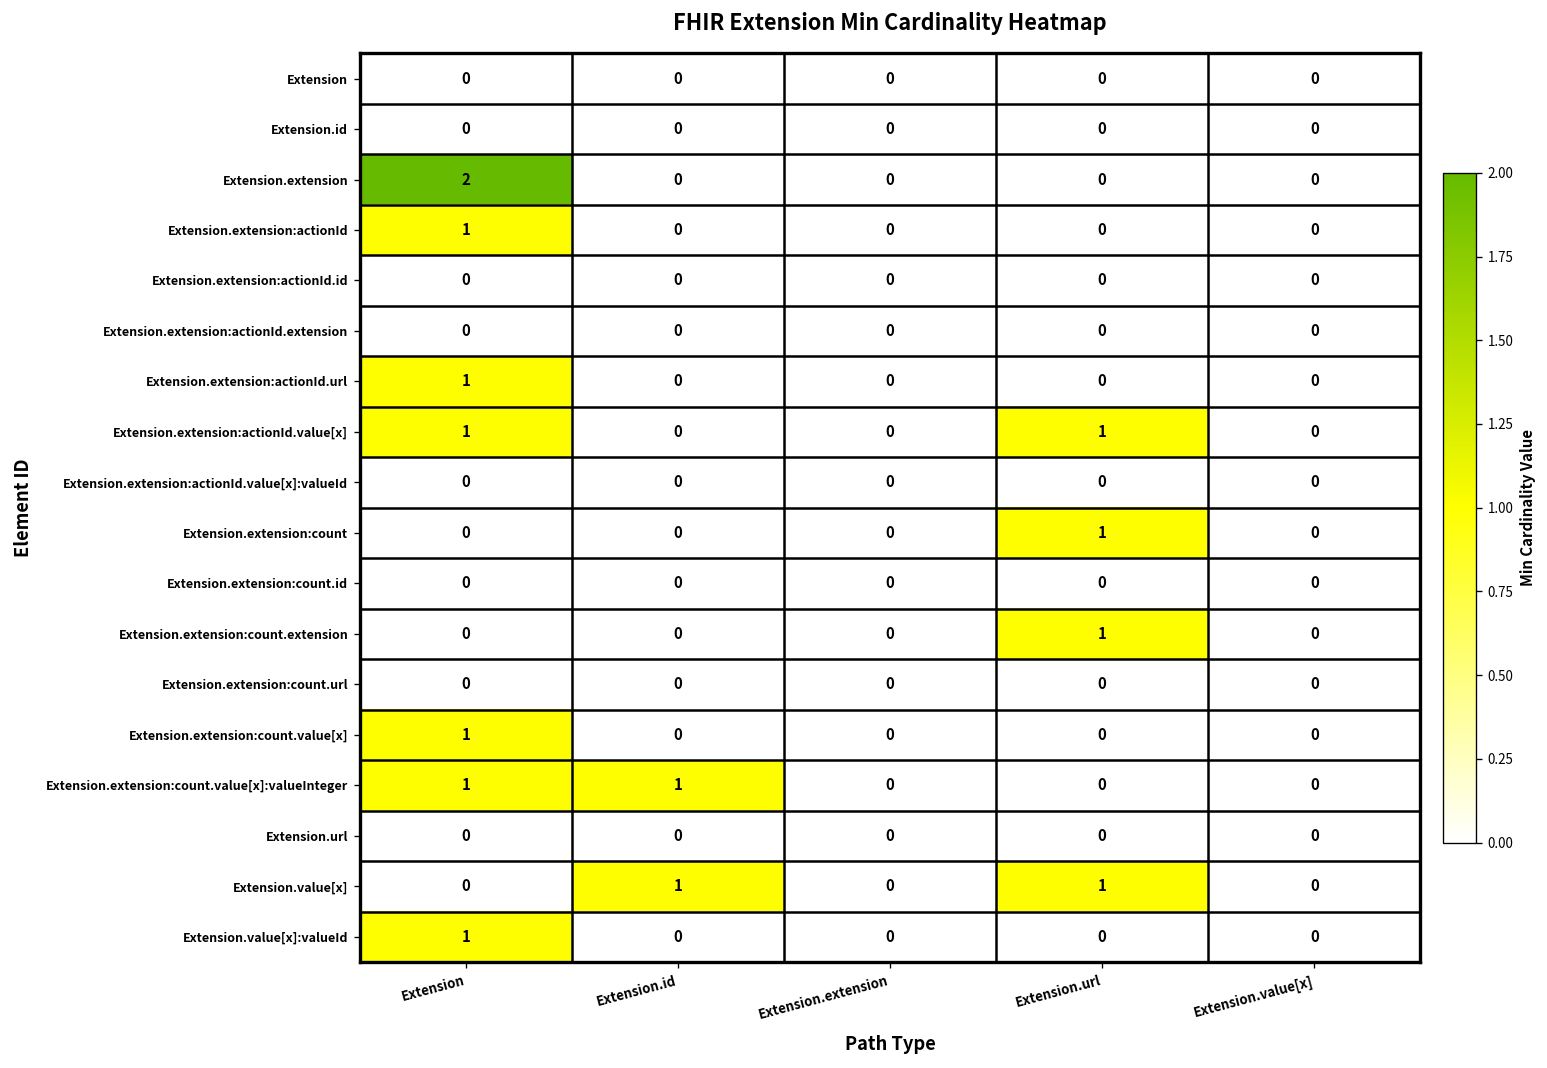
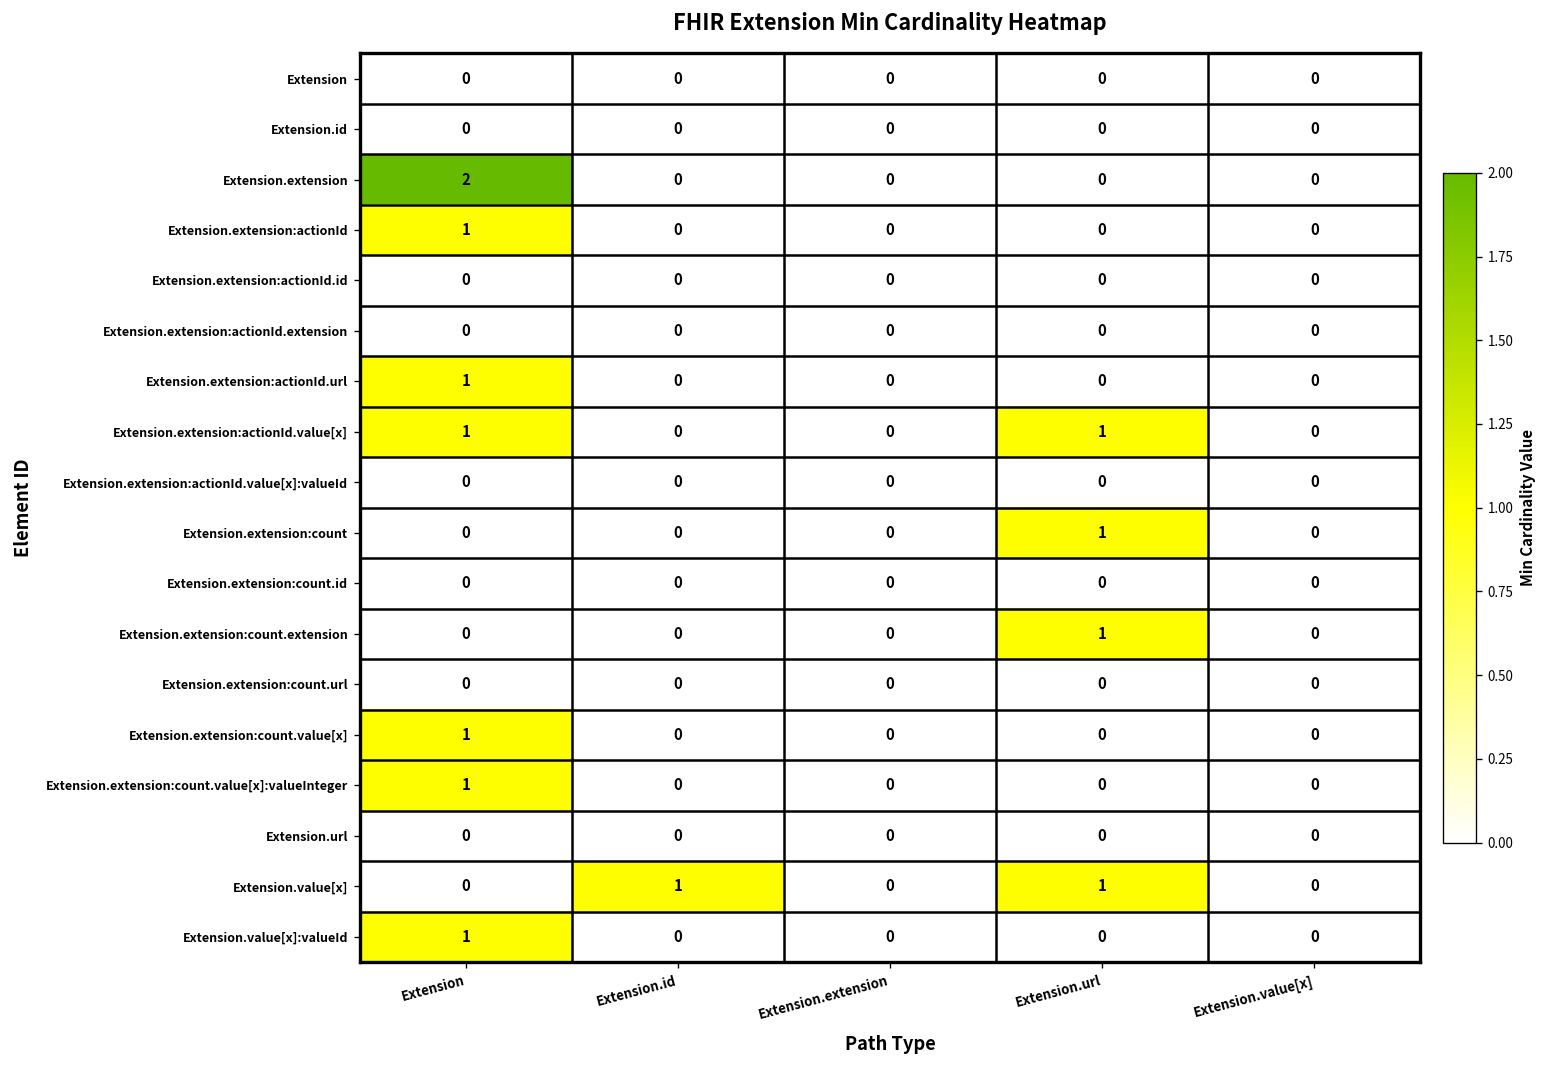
Extension.extension:count.value[x]:valueInteger, Extension.id: 1 -> 0
